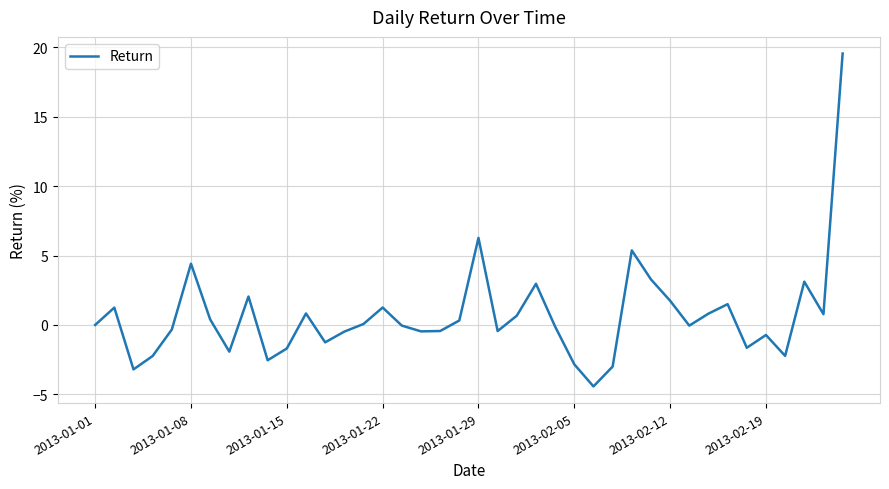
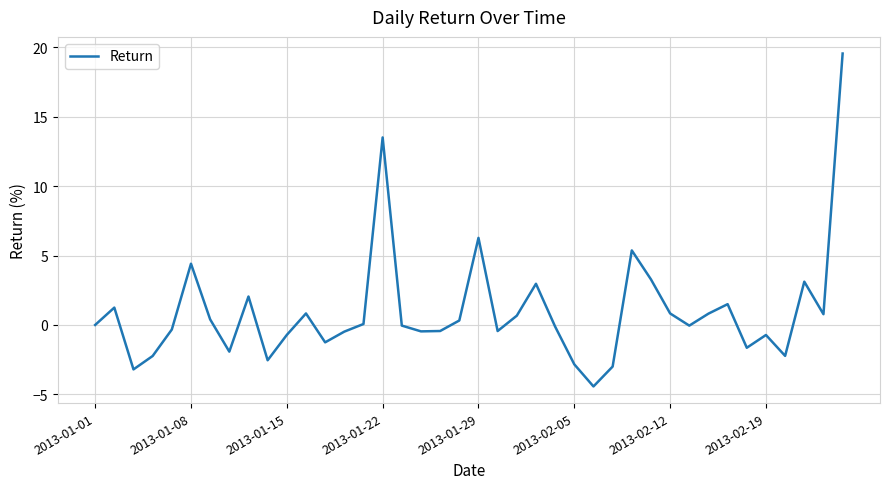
2013-01-15: -1.7 -> -0.7
2013-01-22: 1.3 -> 13.5
2013-02-12: 1.7 -> 0.8
